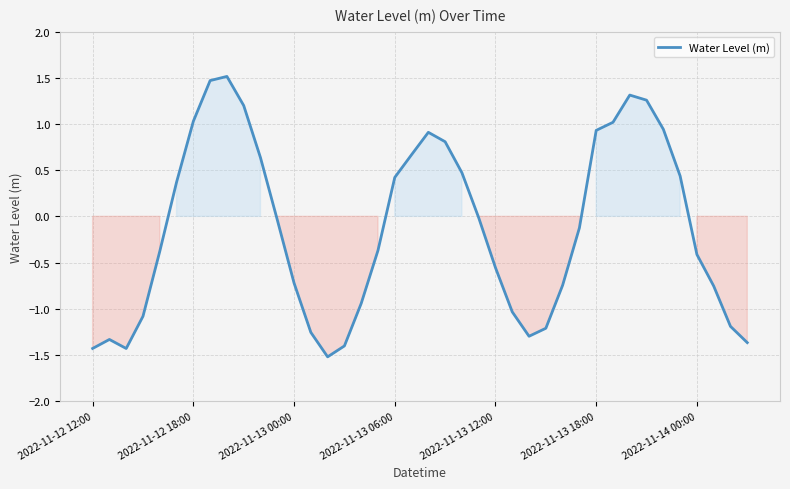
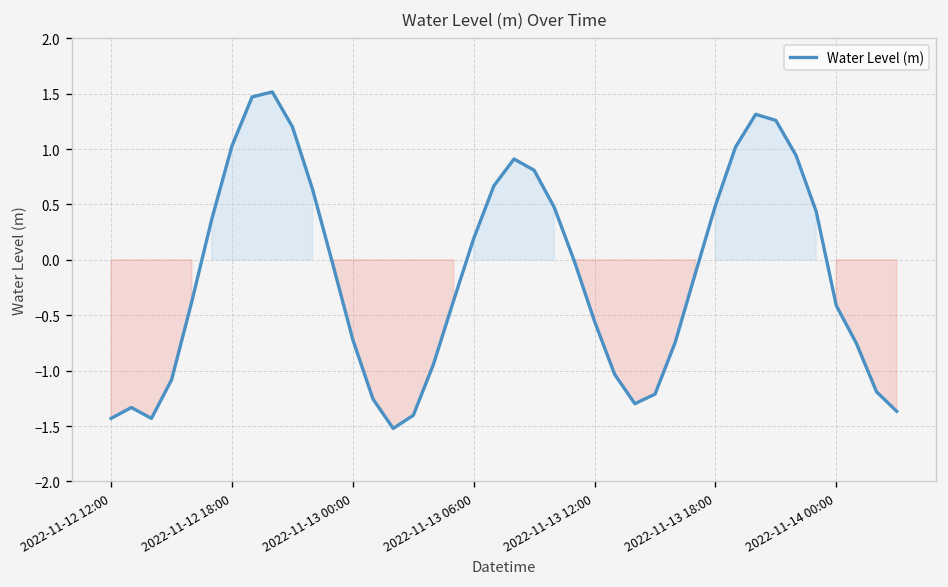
2022-11-13 06:00: 0.4 -> 0.2
2022-11-13 18:00: 0.9 -> 0.5
